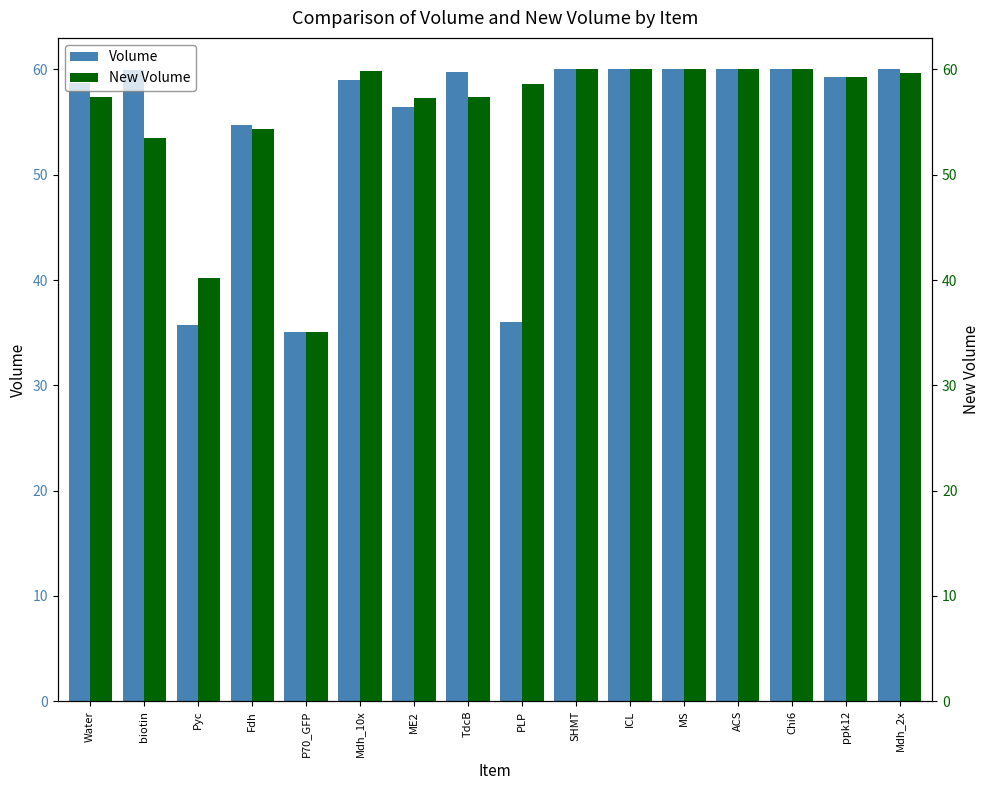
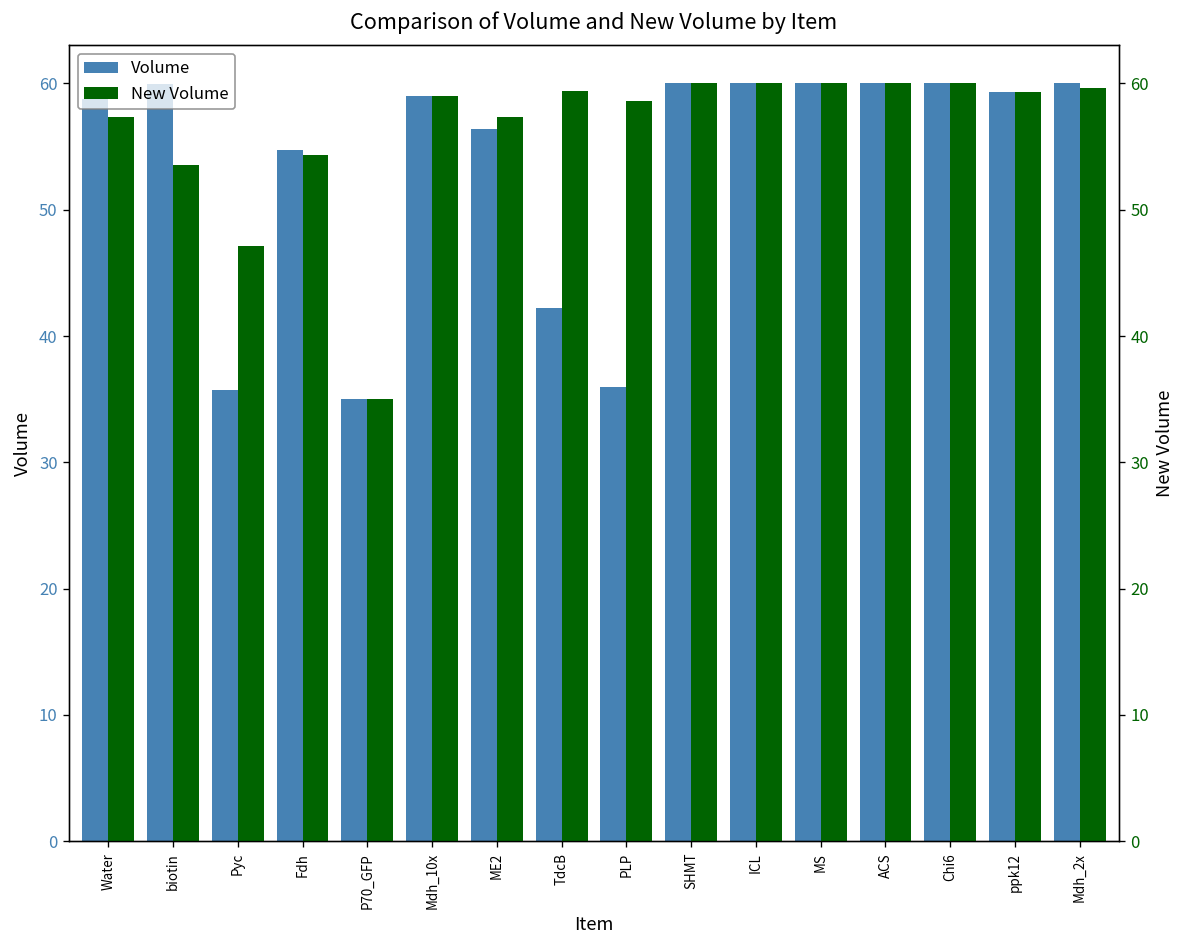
Volume, TdcB: 59.8 -> 42.2
New Volume, Pyc: 40.2 -> 47.1
New Volume, Mdh_10x: 59.9 -> 59.0
New Volume, TdcB: 57.4 -> 59.4
